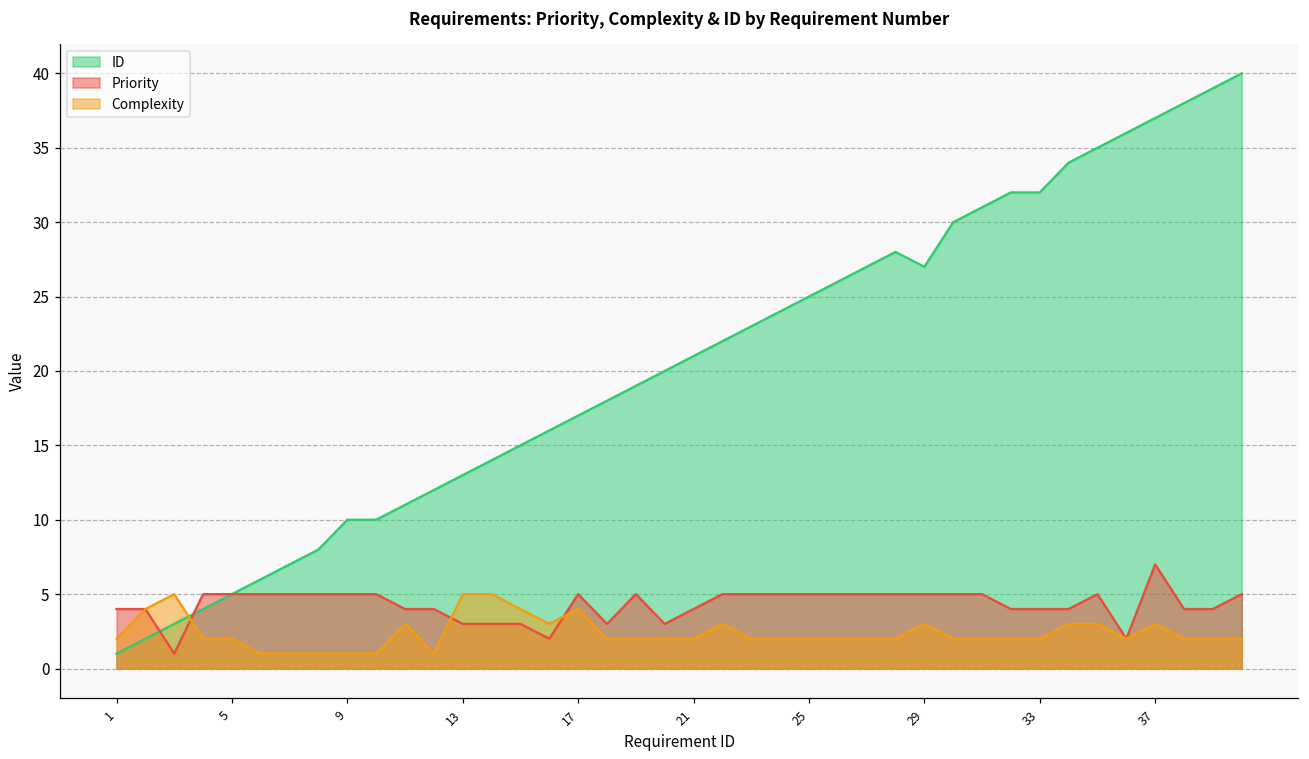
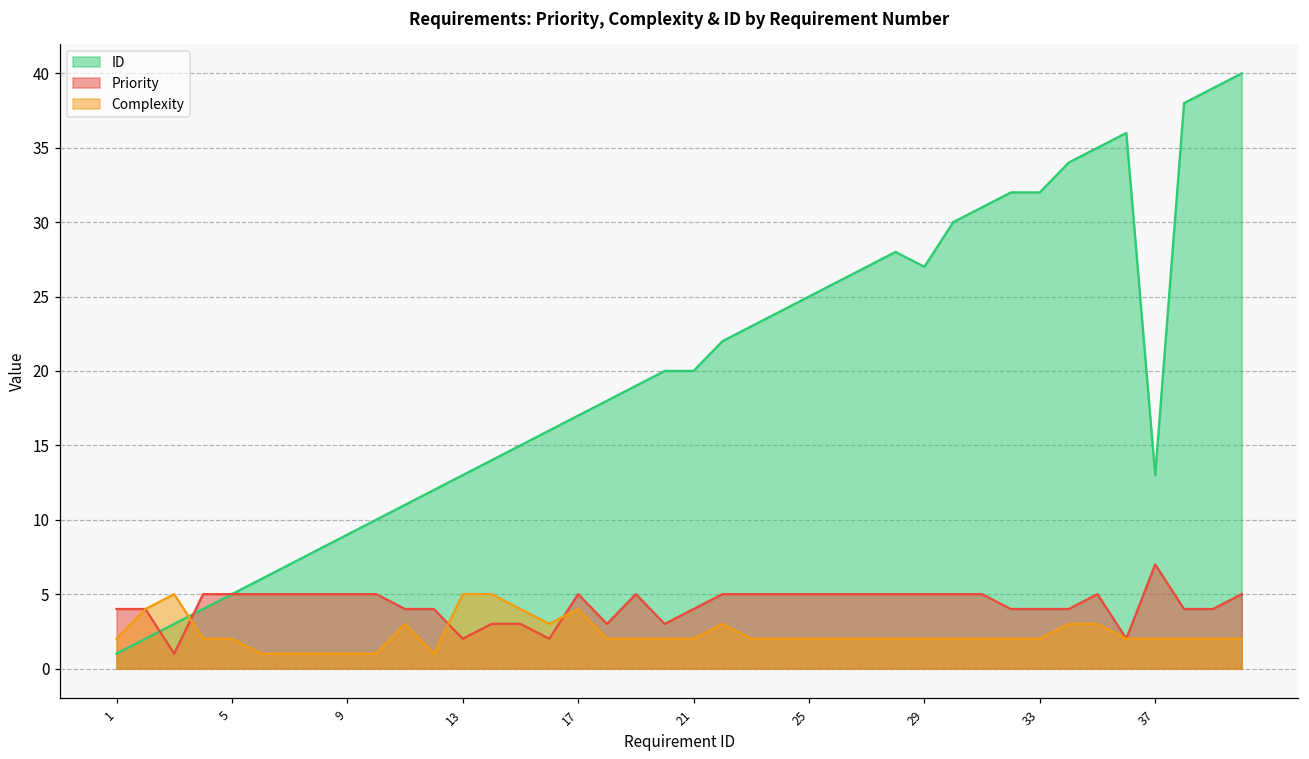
ID, 9: 10 -> 9
Priority, 13: 3 -> 2
ID, 21: 21 -> 20
Complexity, 29: 3 -> 2
ID, 37: 37 -> 13
Complexity, 37: 3 -> 2
